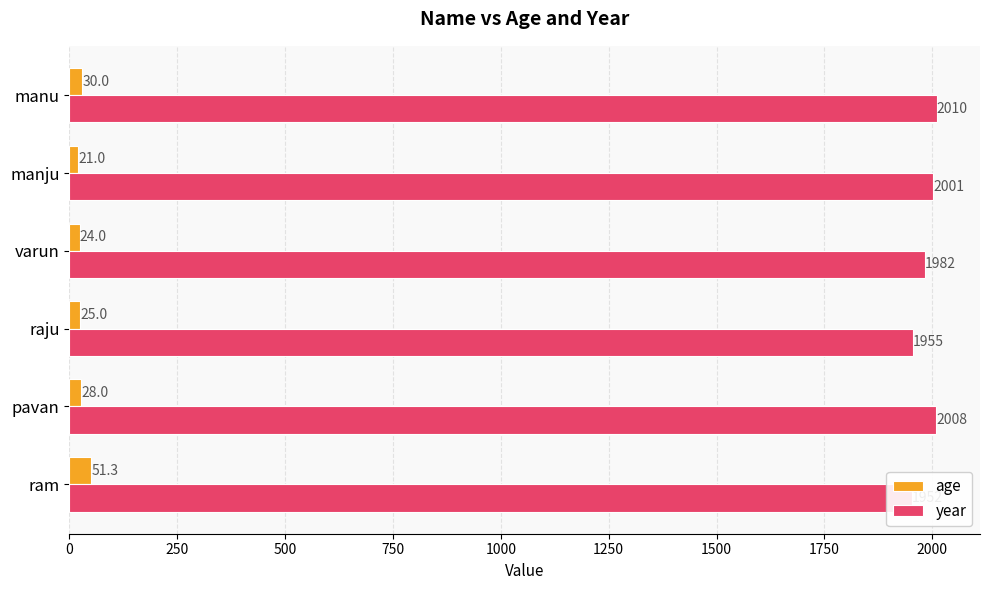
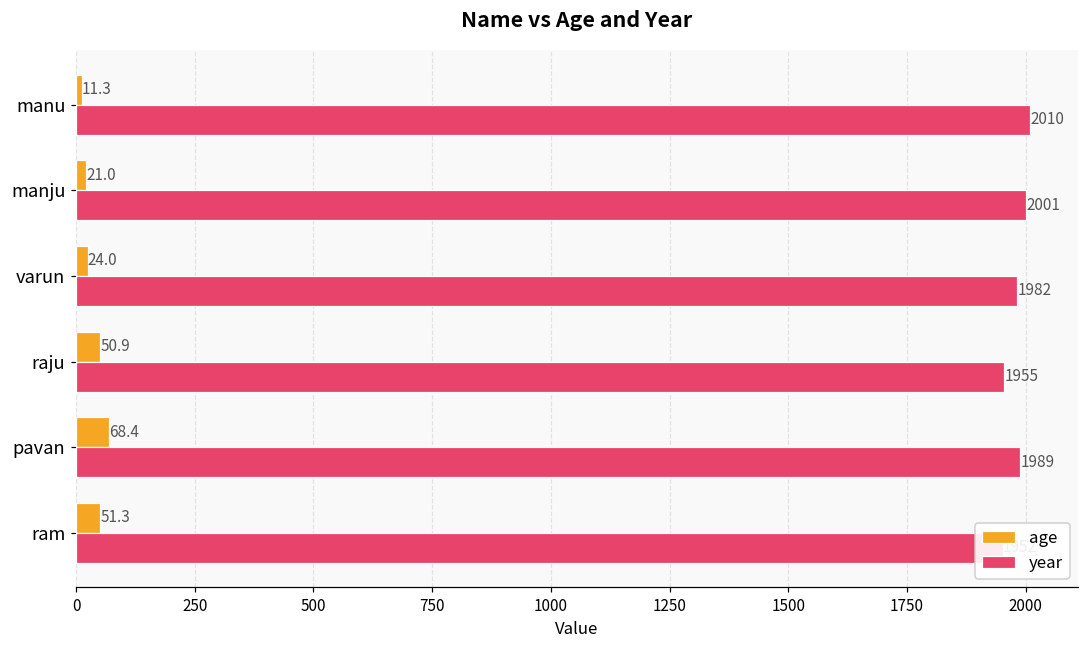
age, manu: 30.0 -> 11.3
age, raju: 25.0 -> 50.9
age, pavan: 28.0 -> 68.4
year, pavan: 2008 -> 1989
